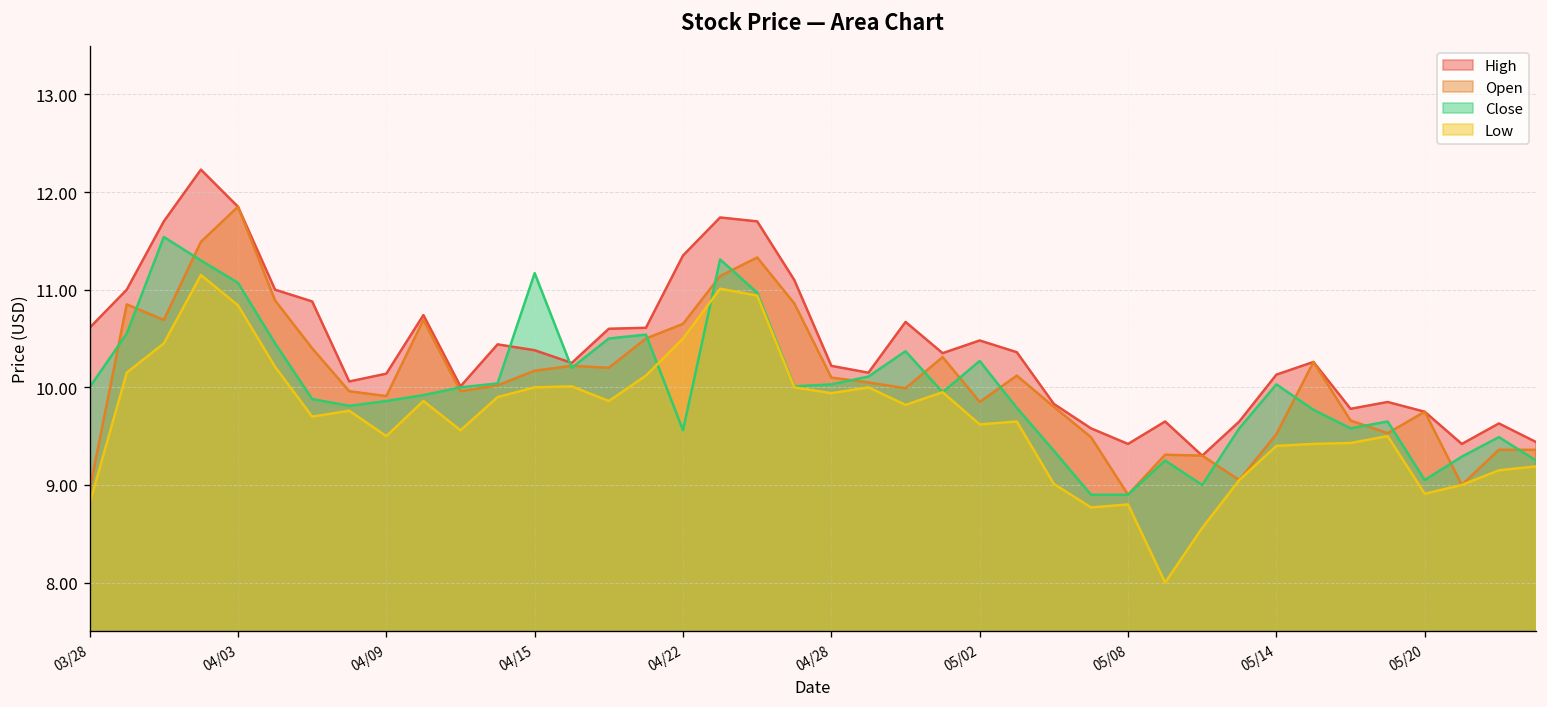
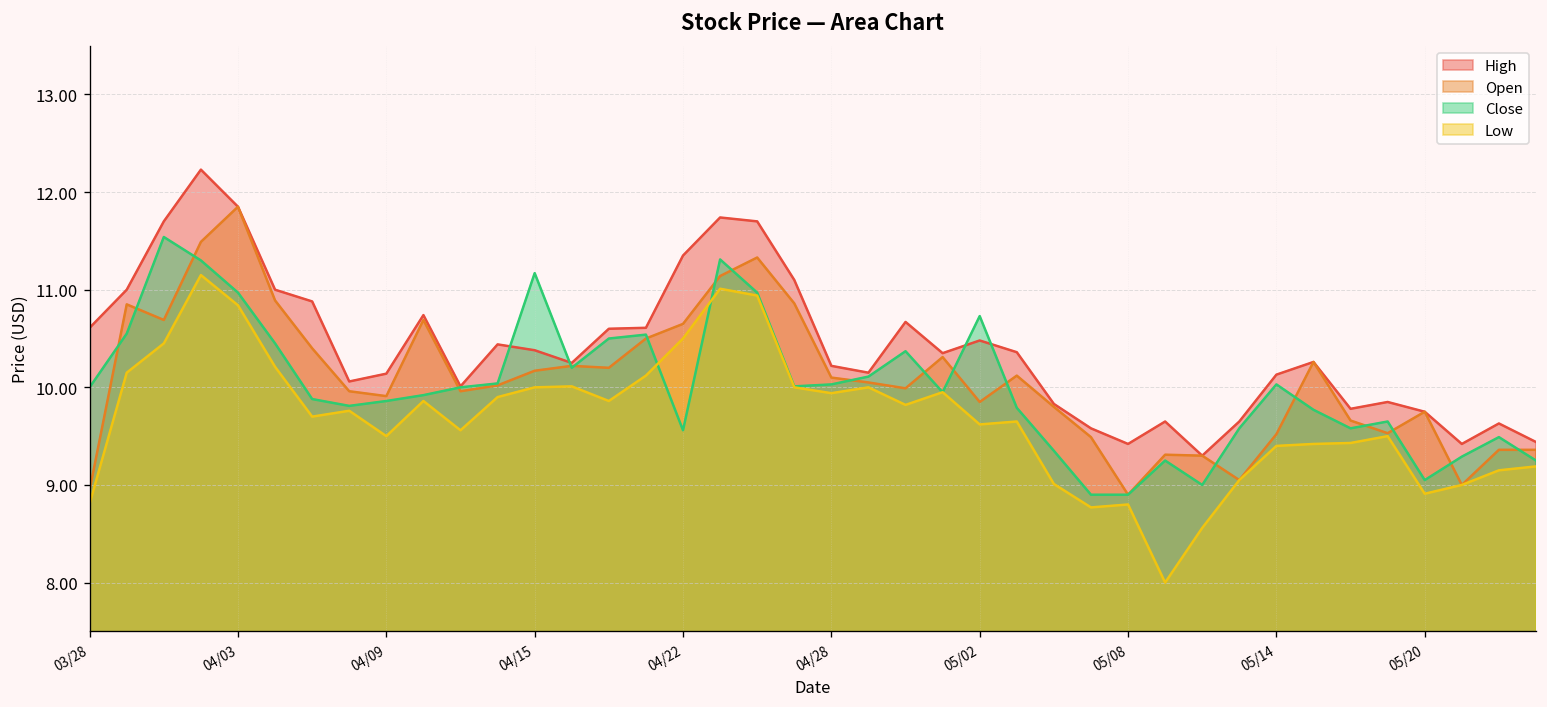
Close, 04/03: 11.1 -> 11.0
Close, 05/02: 10.3 -> 10.7
